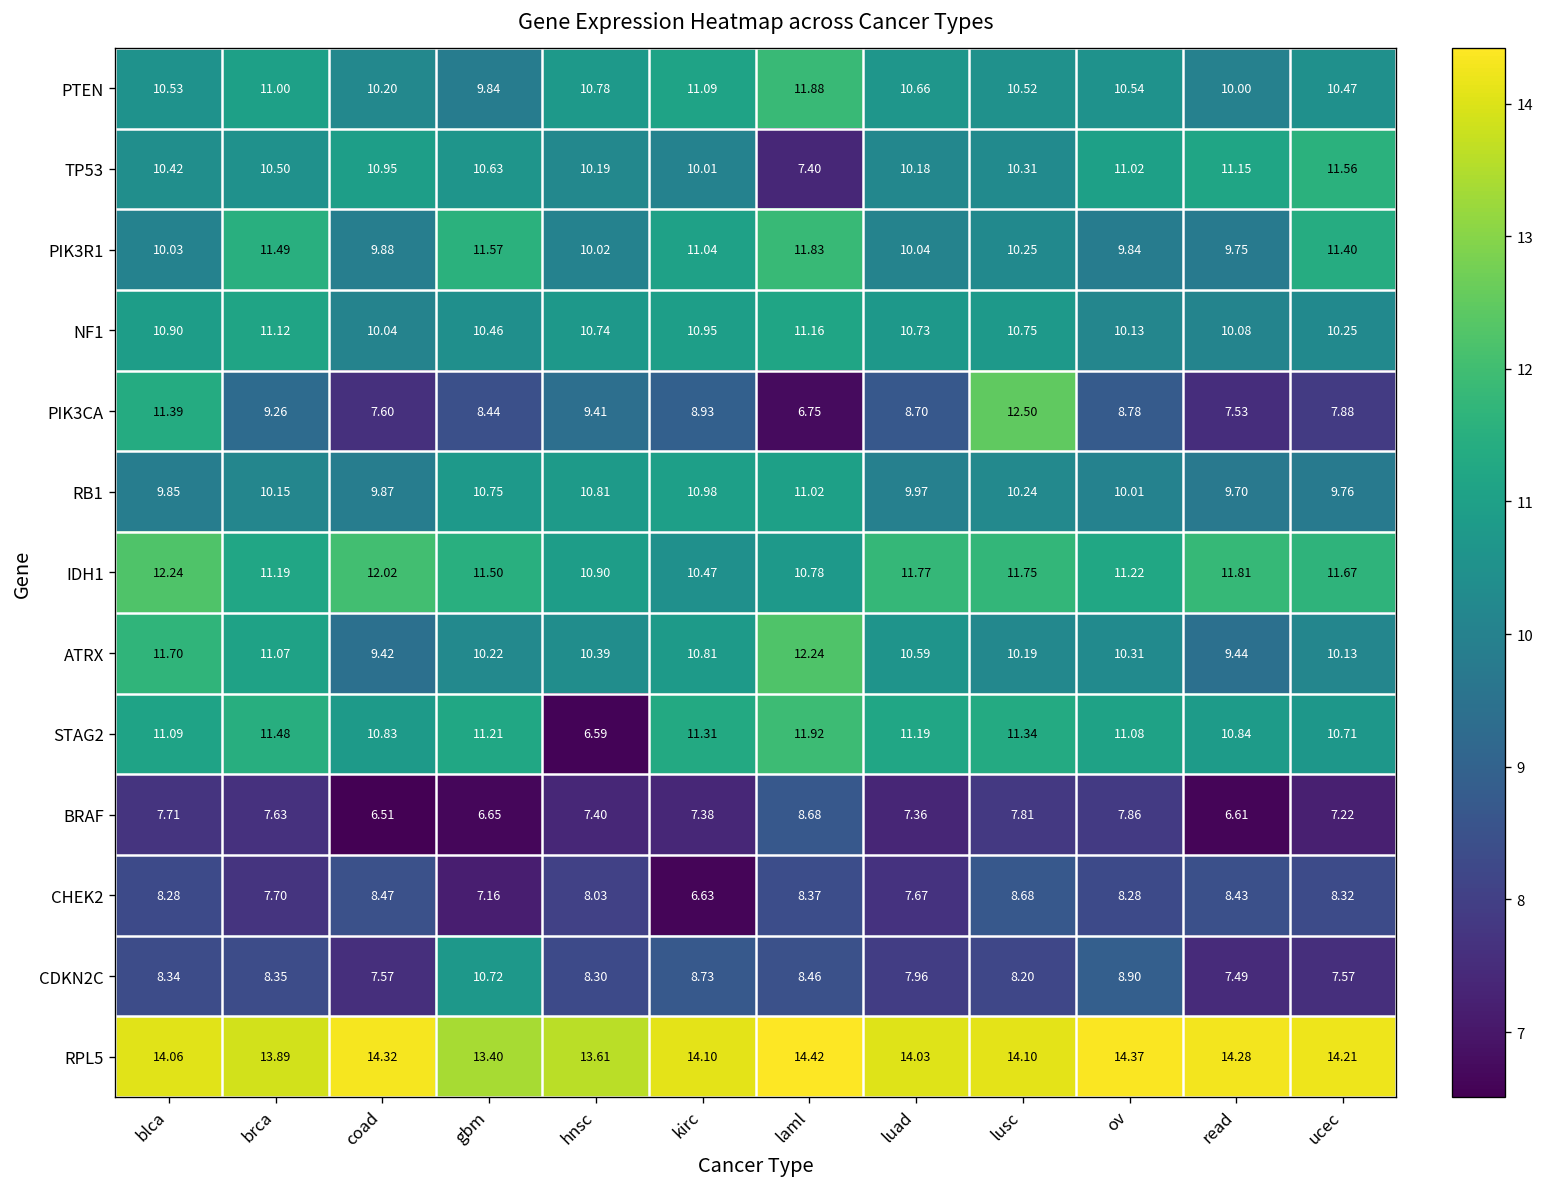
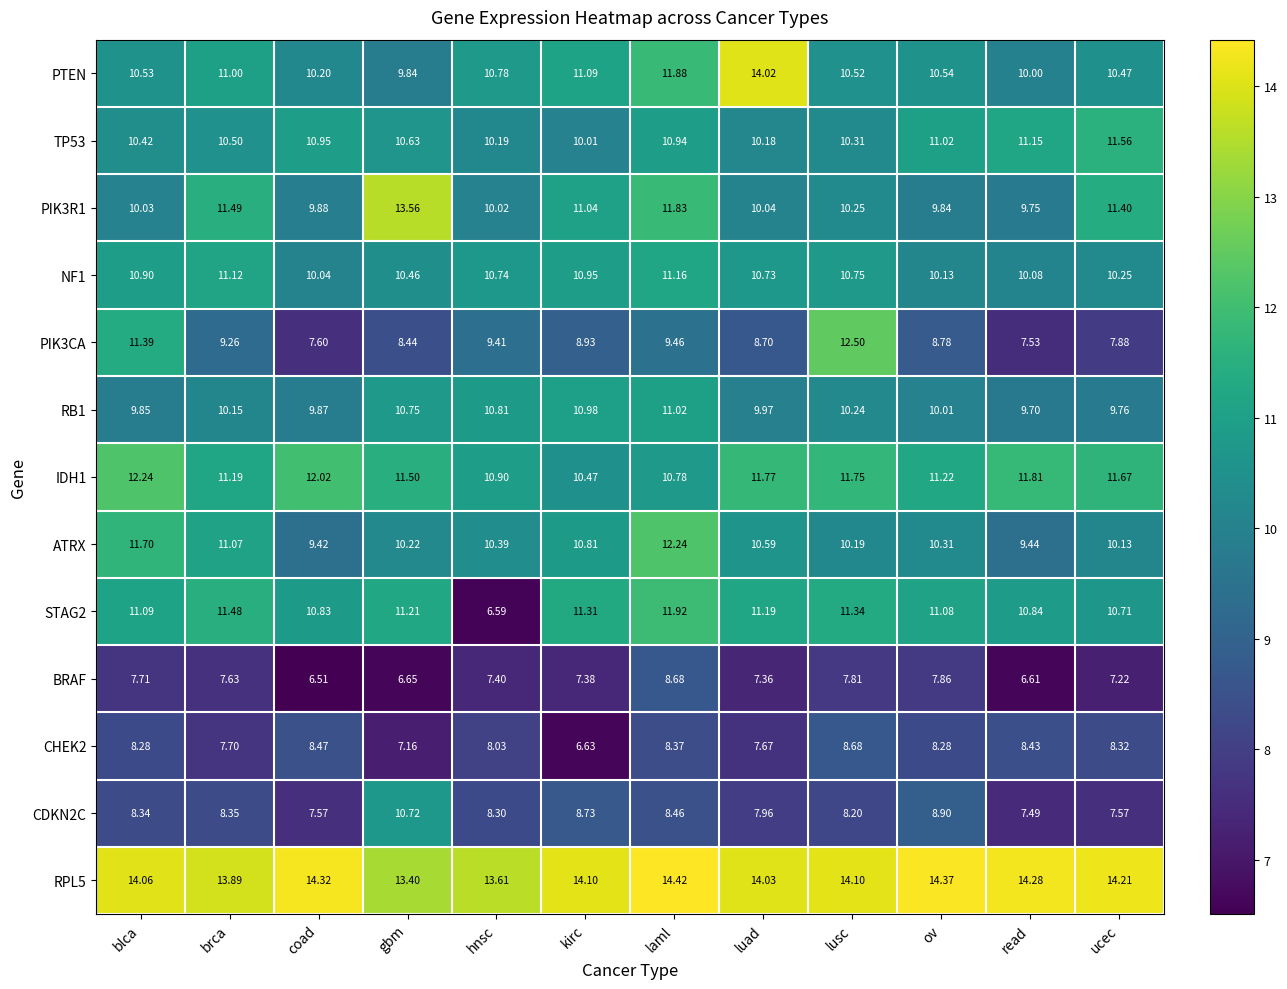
PTEN, luad: 10.66 -> 14.02
TP53, laml: 7.40 -> 10.94
PIK3R1, gbm: 11.57 -> 13.56
PIK3CA, laml: 6.75 -> 9.46
